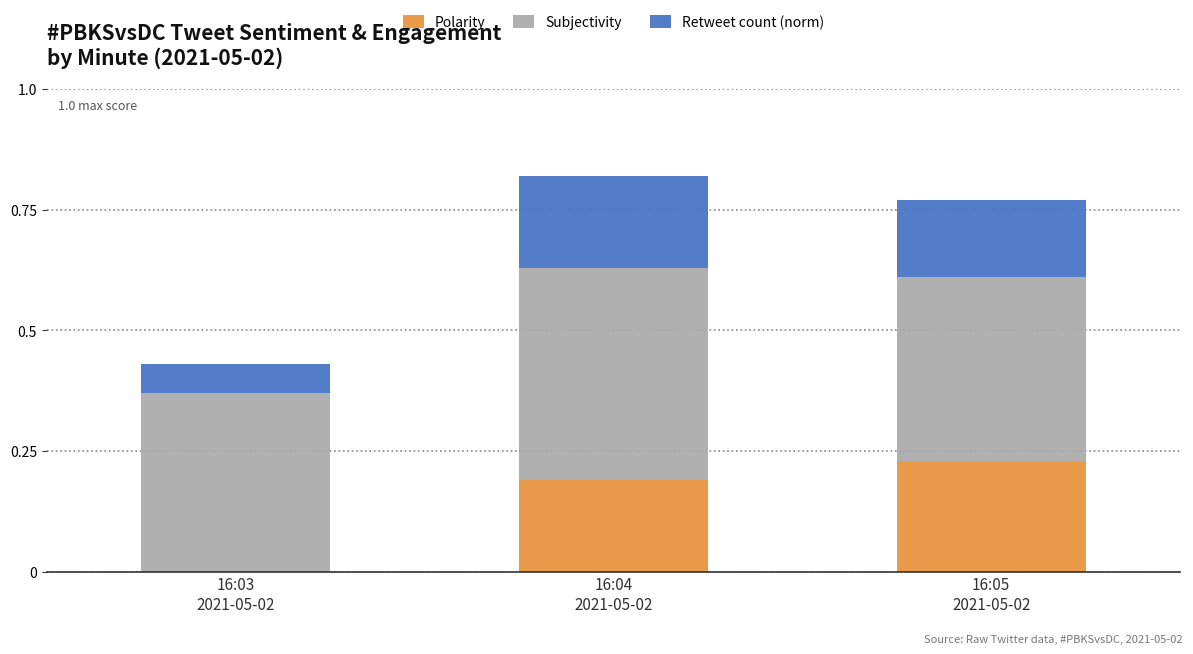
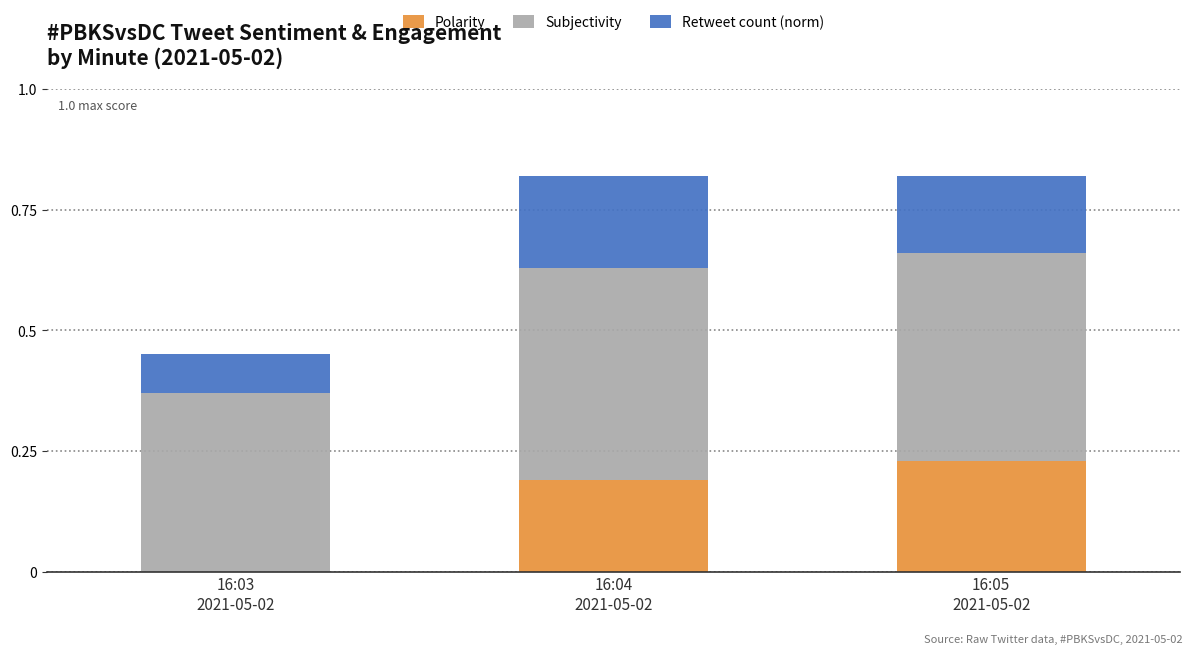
Retweet count (norm), 16:03 2021-05-02: 0.06 -> 0.08
Subjectivity, 16:05 2021-05-02: 0.38 -> 0.43
